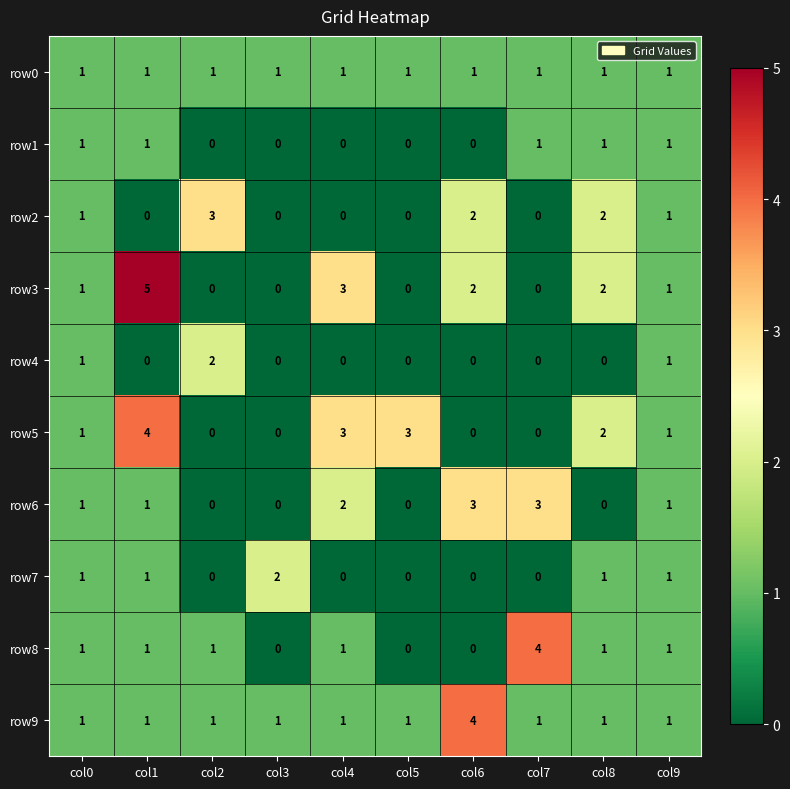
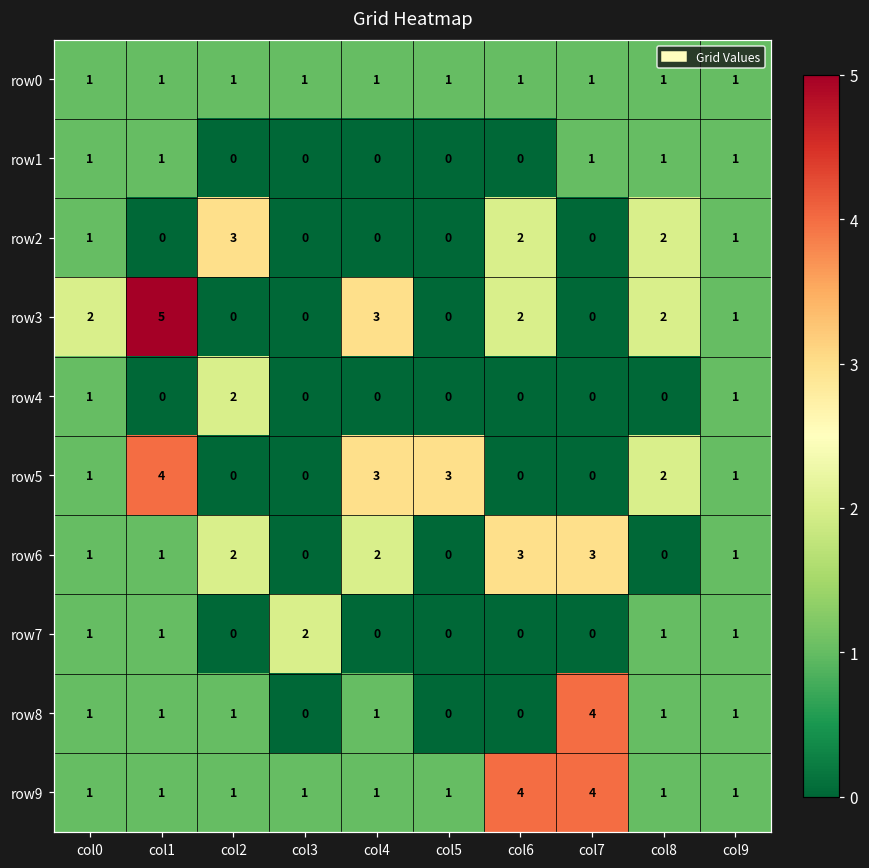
row3, col0: 1 -> 2
row6, col2: 0 -> 2
row9, col7: 1 -> 4
